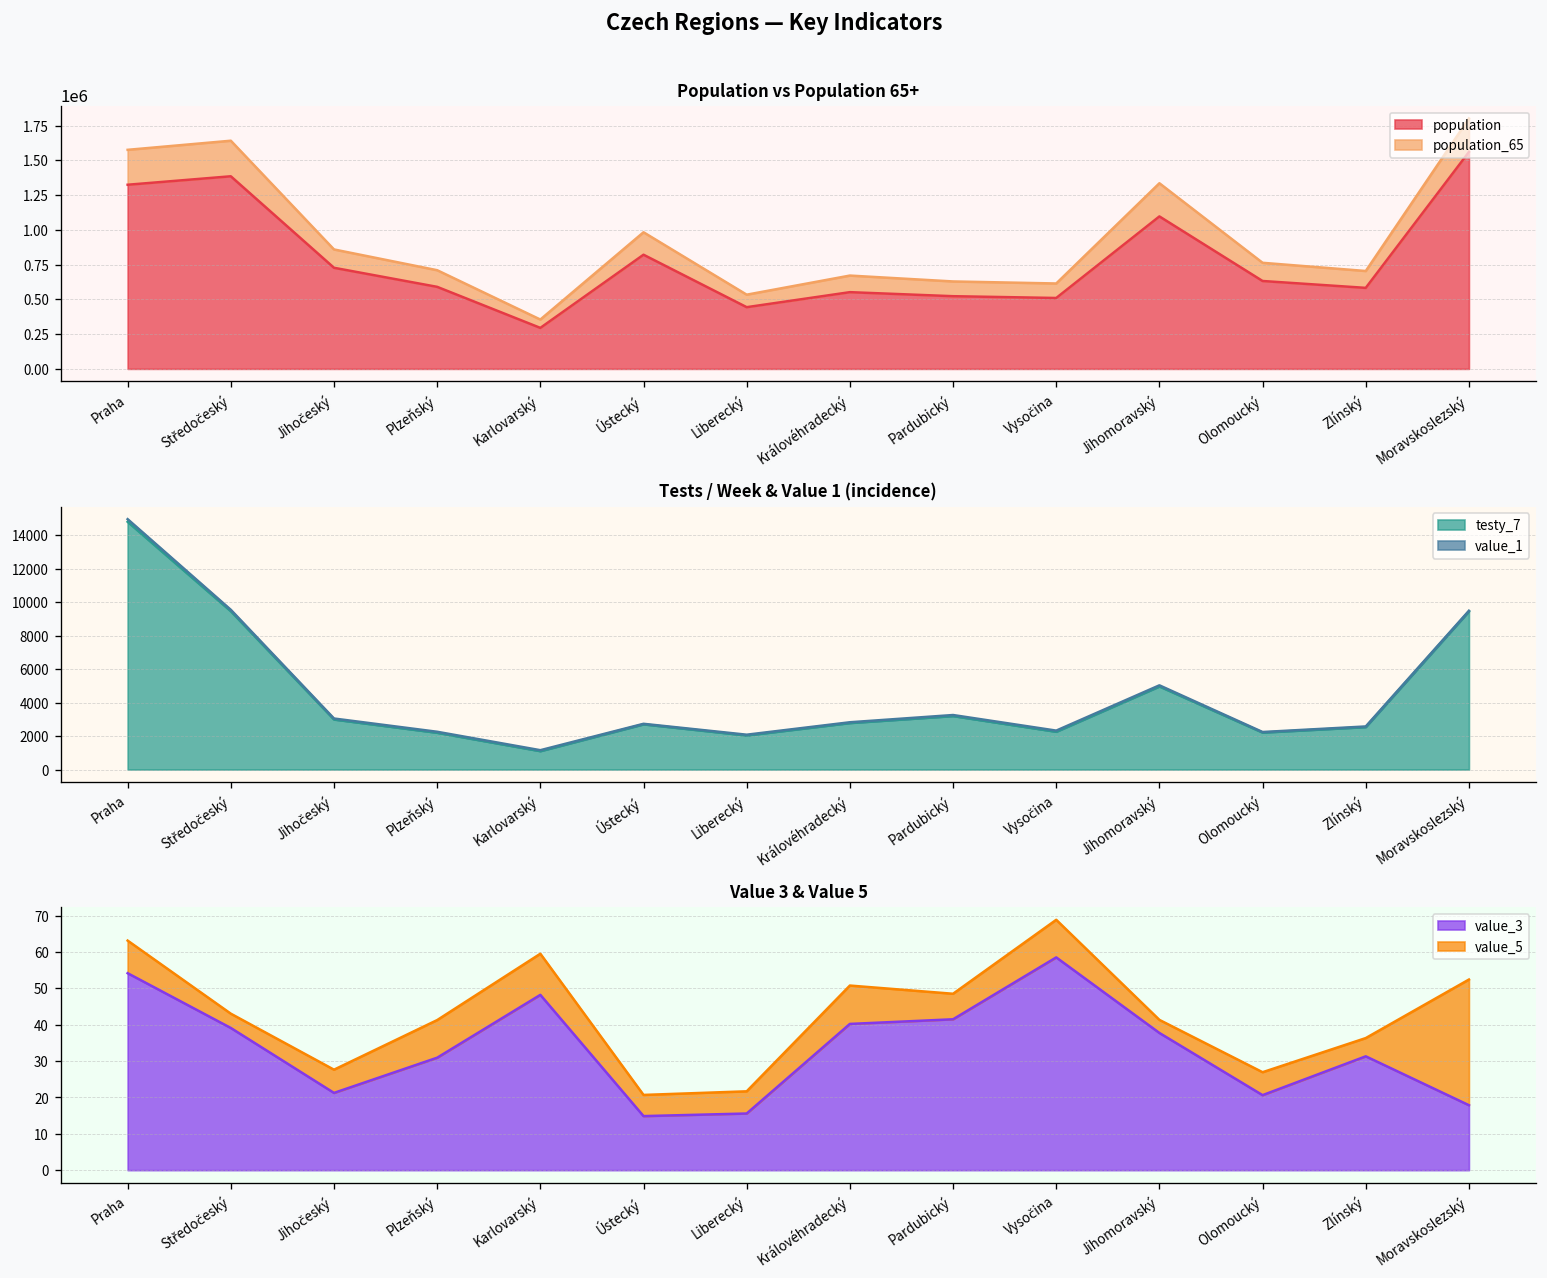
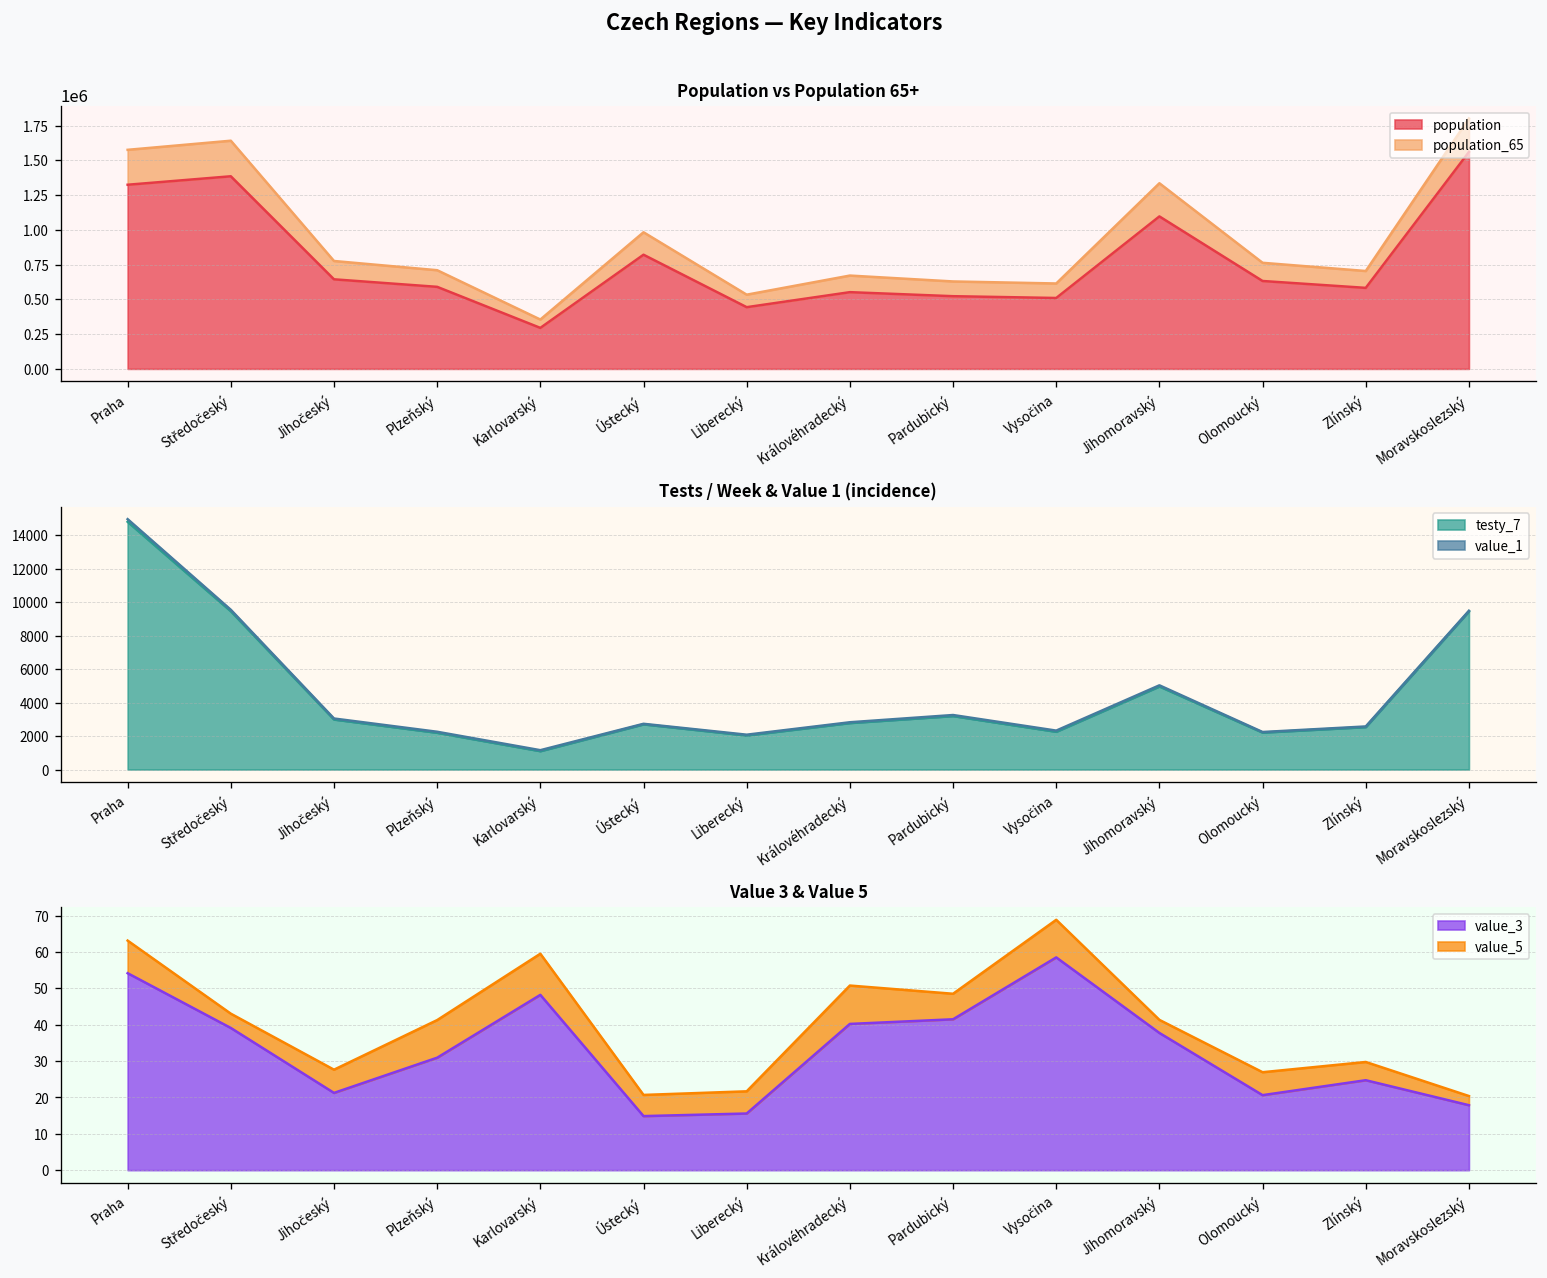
Population vs Population 65+, population, Jihočeský: 730000 -> 640000
Value 3 & Value 5, value_3, Zlínský: 31 -> 25
Value 3 & Value 5, value_5, Moravskoslezský: 35 -> 3
